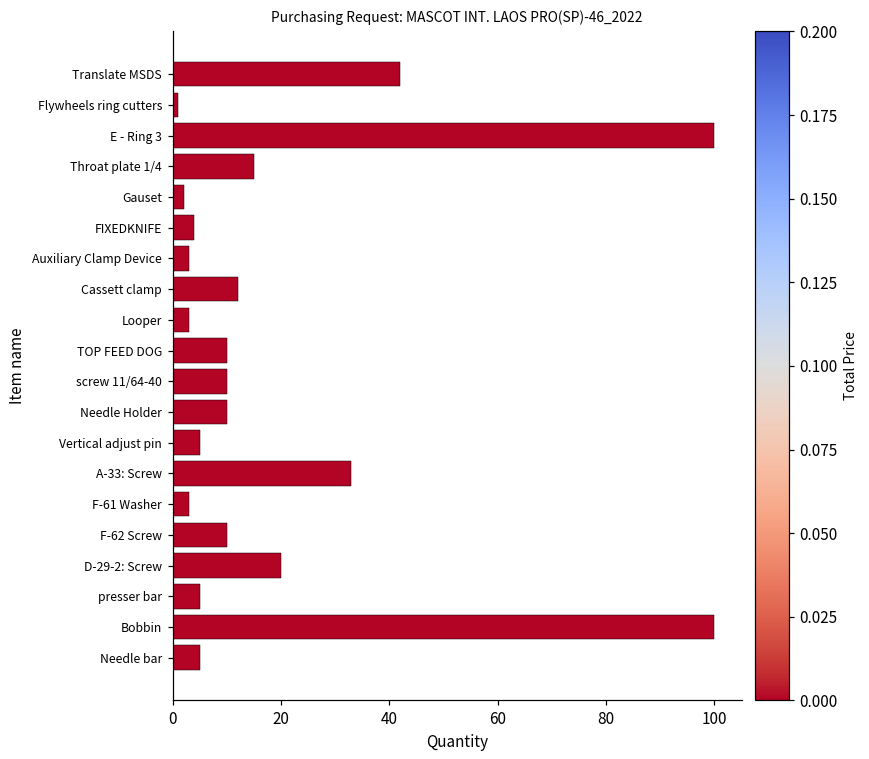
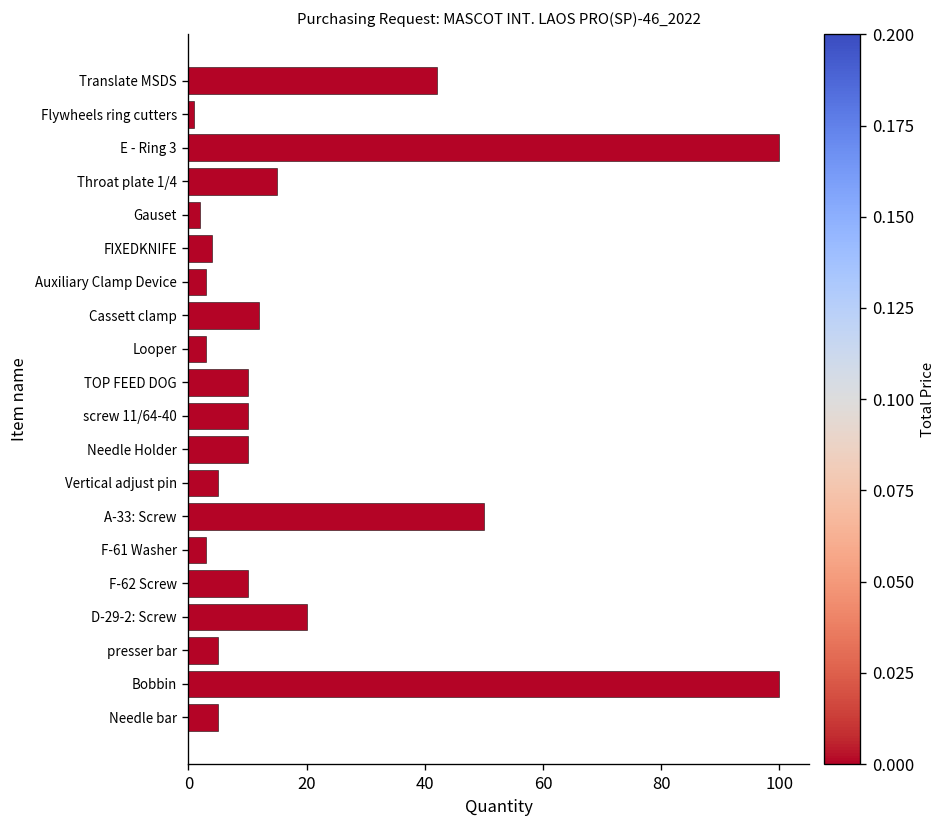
A-33: Screw: 33 -> 50
